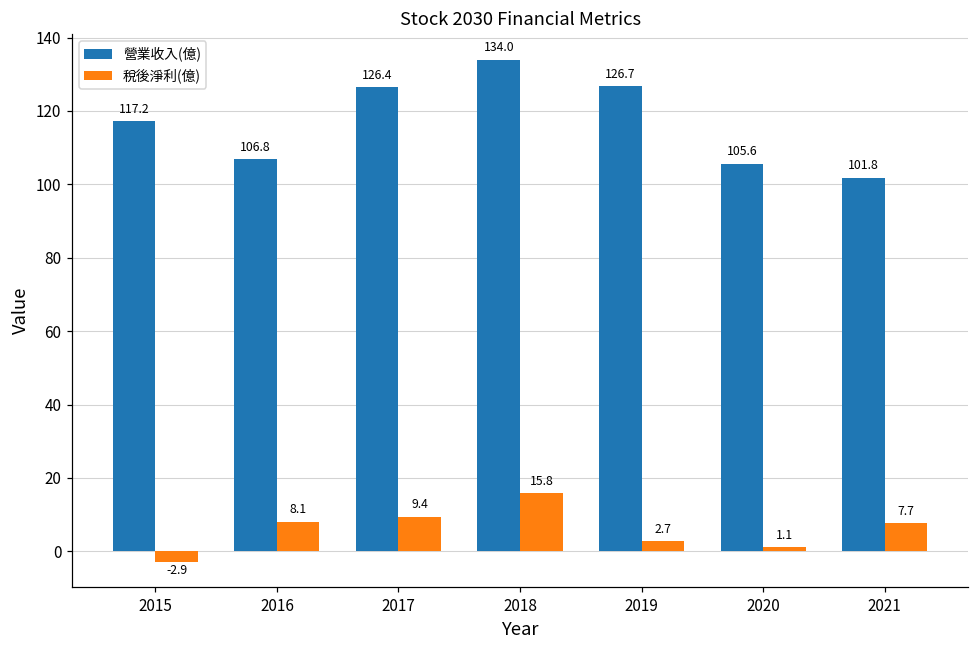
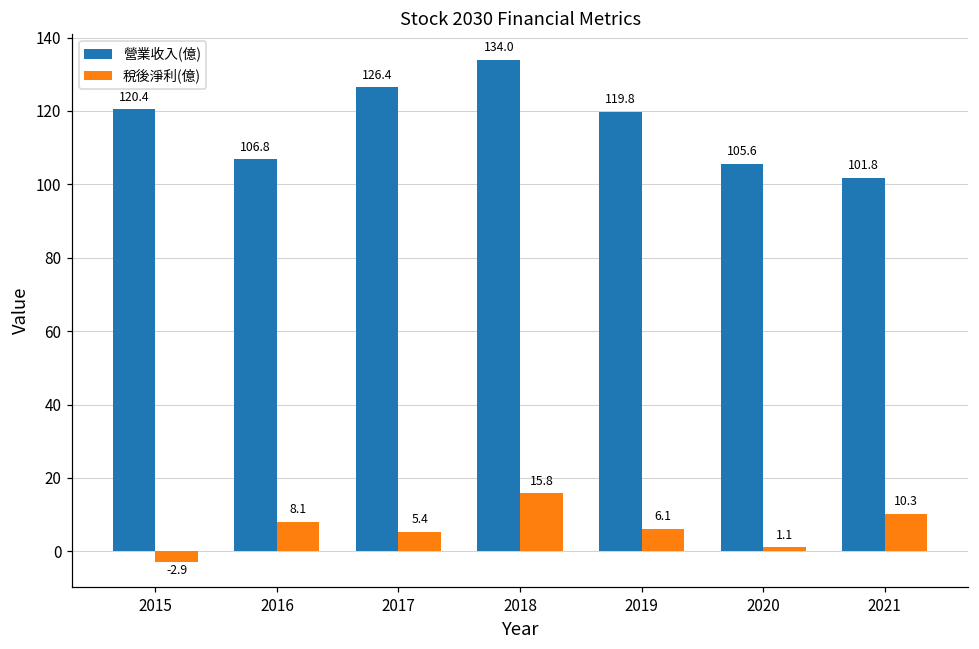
營業收入(億), 2015: 117.2 -> 120.4
稅後淨利(億), 2017: 9.4 -> 5.4
營業收入(億), 2019: 126.7 -> 119.8
稅後淨利(億), 2019: 2.7 -> 6.1
稅後淨利(億), 2021: 7.7 -> 10.3
